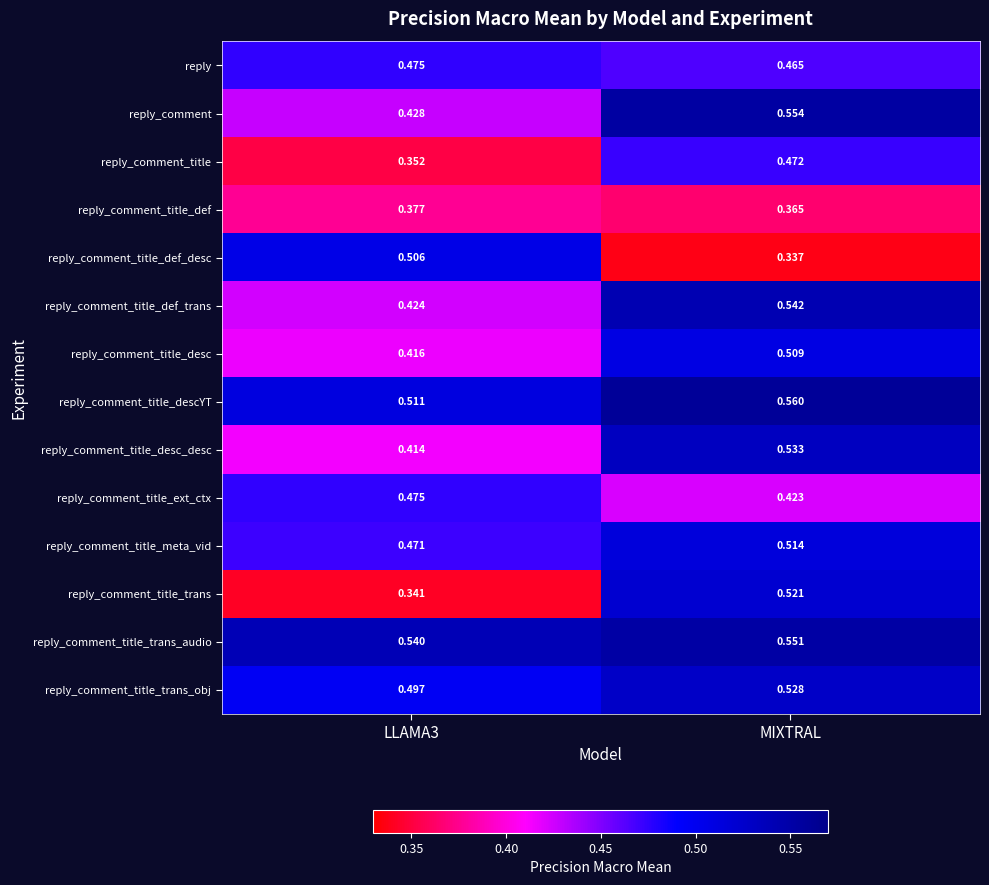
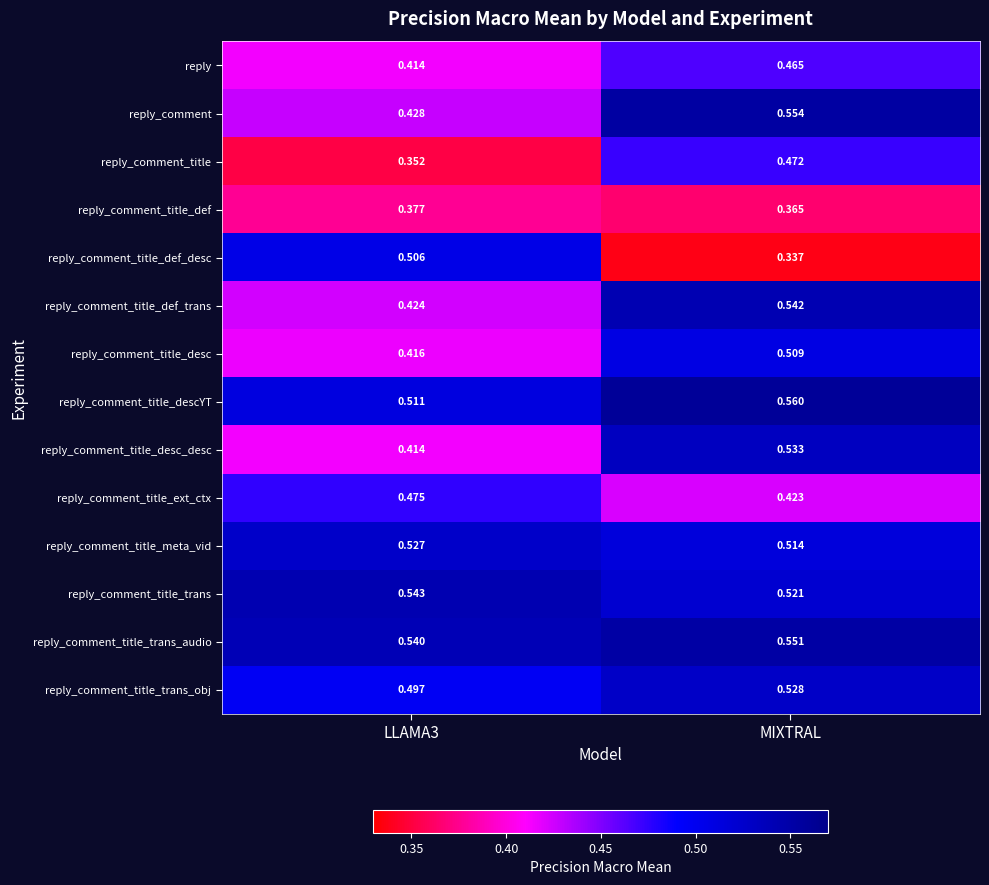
reply, LLAMA3: 0.475 -> 0.414
reply_comment_title_meta_vid, LLAMA3: 0.471 -> 0.527
reply_comment_title_trans, LLAMA3: 0.341 -> 0.543
